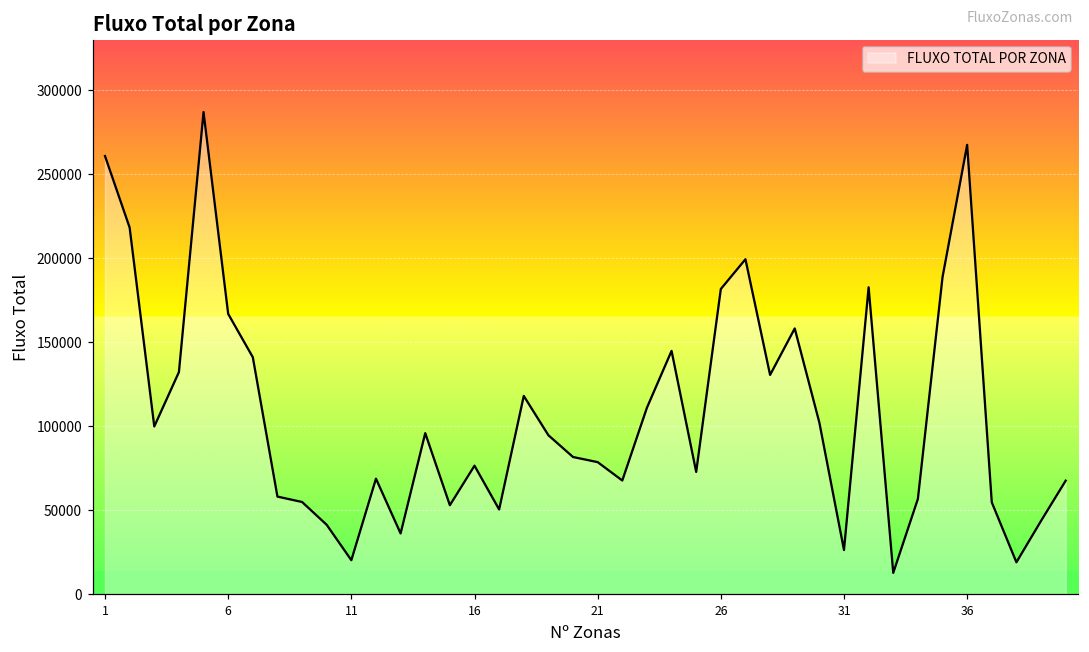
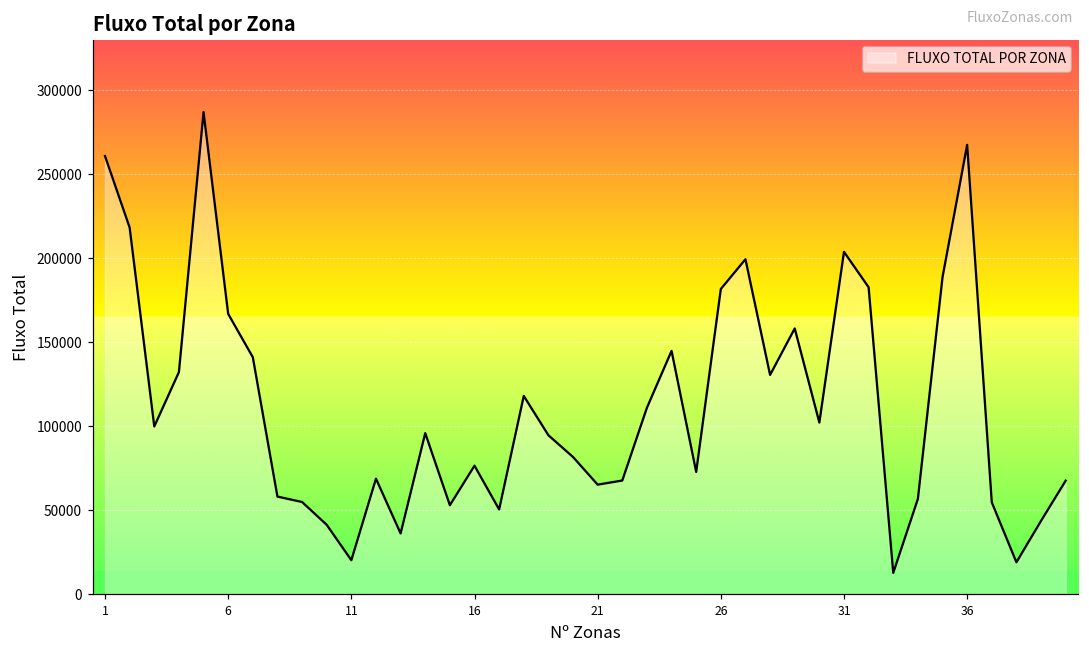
21: 79000 -> 65000
31: 26000 -> 204000
